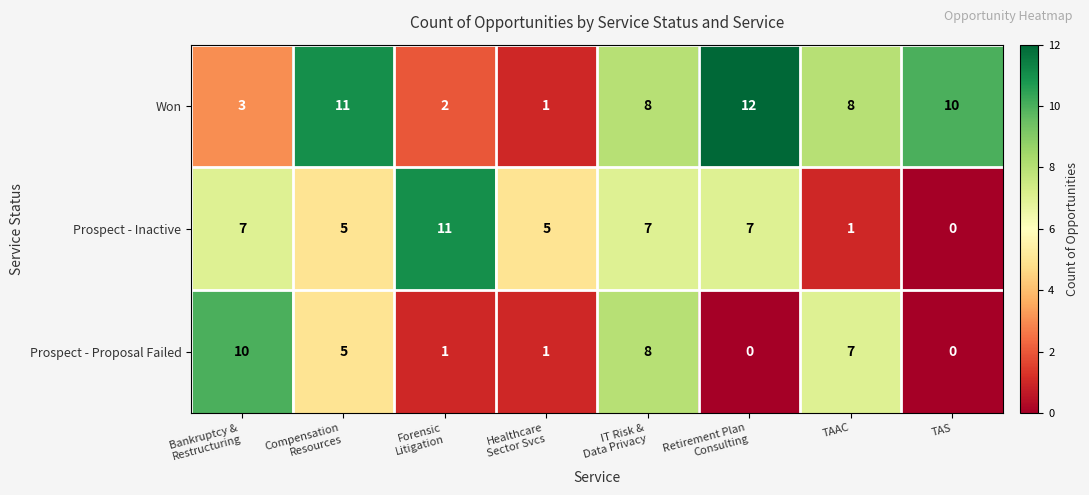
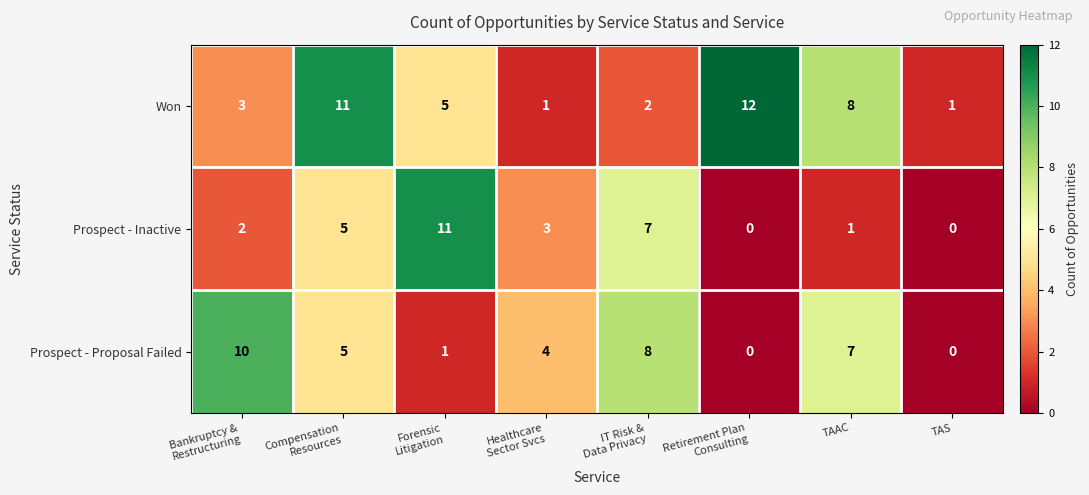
Won, Forensic Litigation: 2 -> 5
Won, IT Risk & Data Privacy: 8 -> 2
Won, TAS: 10 -> 1
Prospect - Inactive, Bankruptcy & Restructuring: 7 -> 2
Prospect - Inactive, Healthcare Sector Svcs: 5 -> 3
Prospect - Inactive, Retirement Plan Consulting: 7 -> 0
Prospect - Proposal Failed, Healthcare Sector Svcs: 1 -> 4
